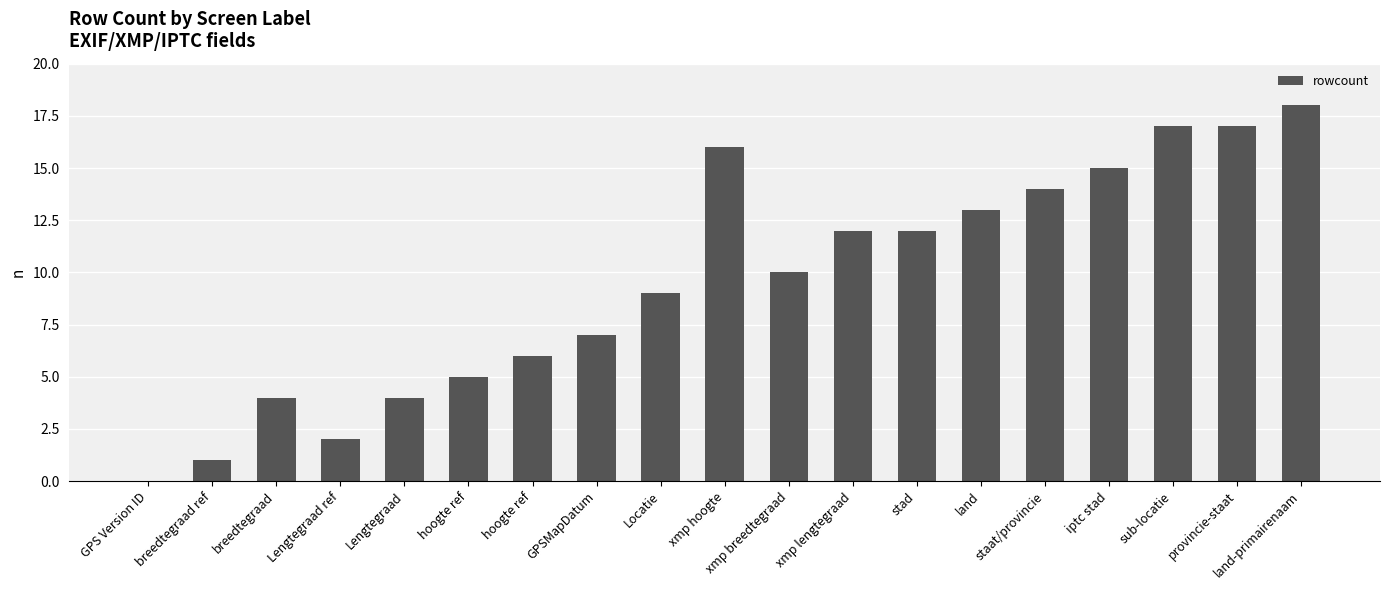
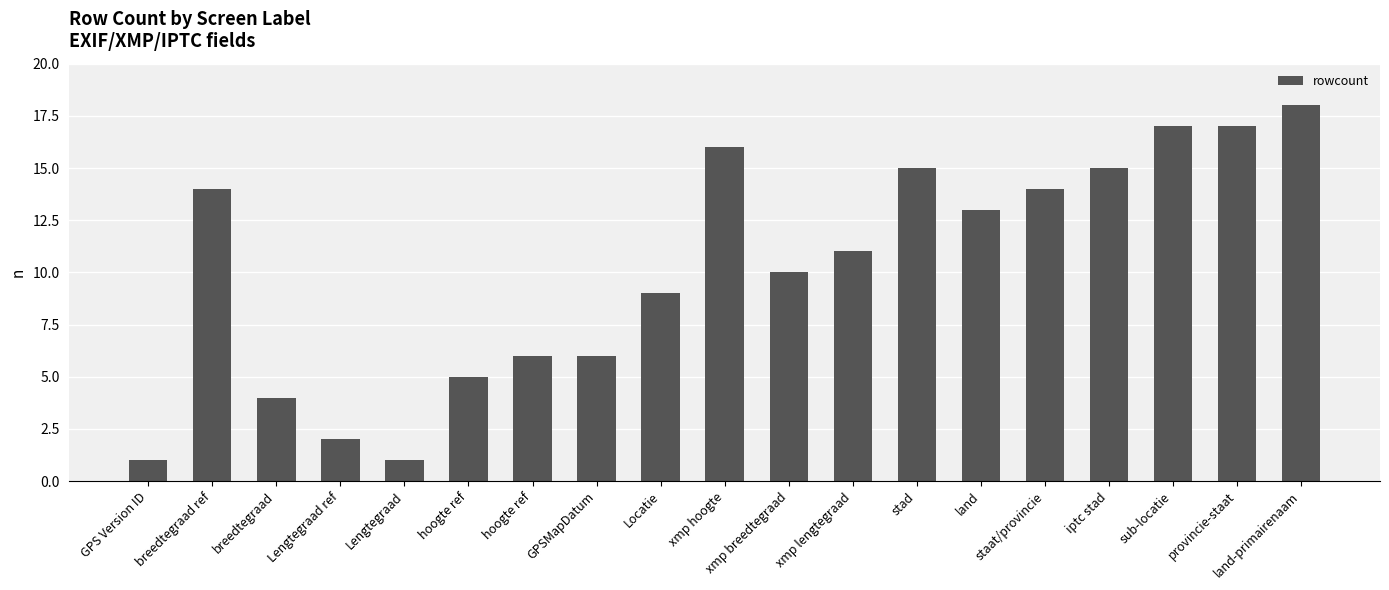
GPS Version ID: 0 -> 1
breedtegraad ref: 1 -> 14
Lengtegraad: 4 -> 1
GPSMapDatum: 7 -> 6
xmp lengtegraad: 12 -> 11
stad: 12 -> 15
